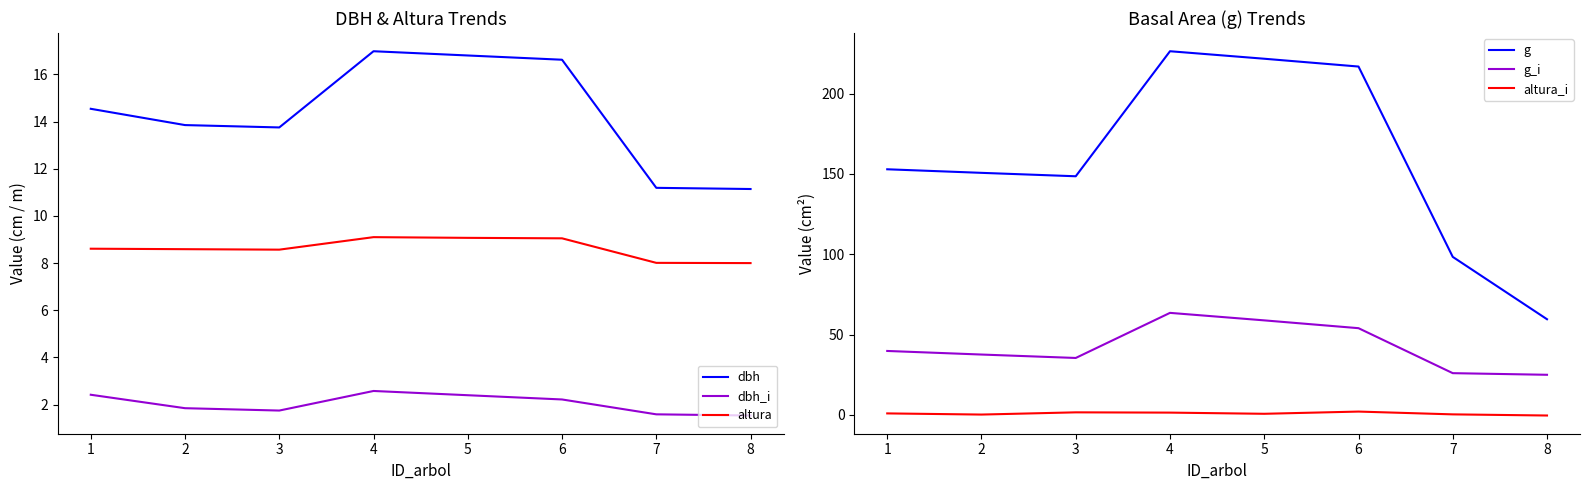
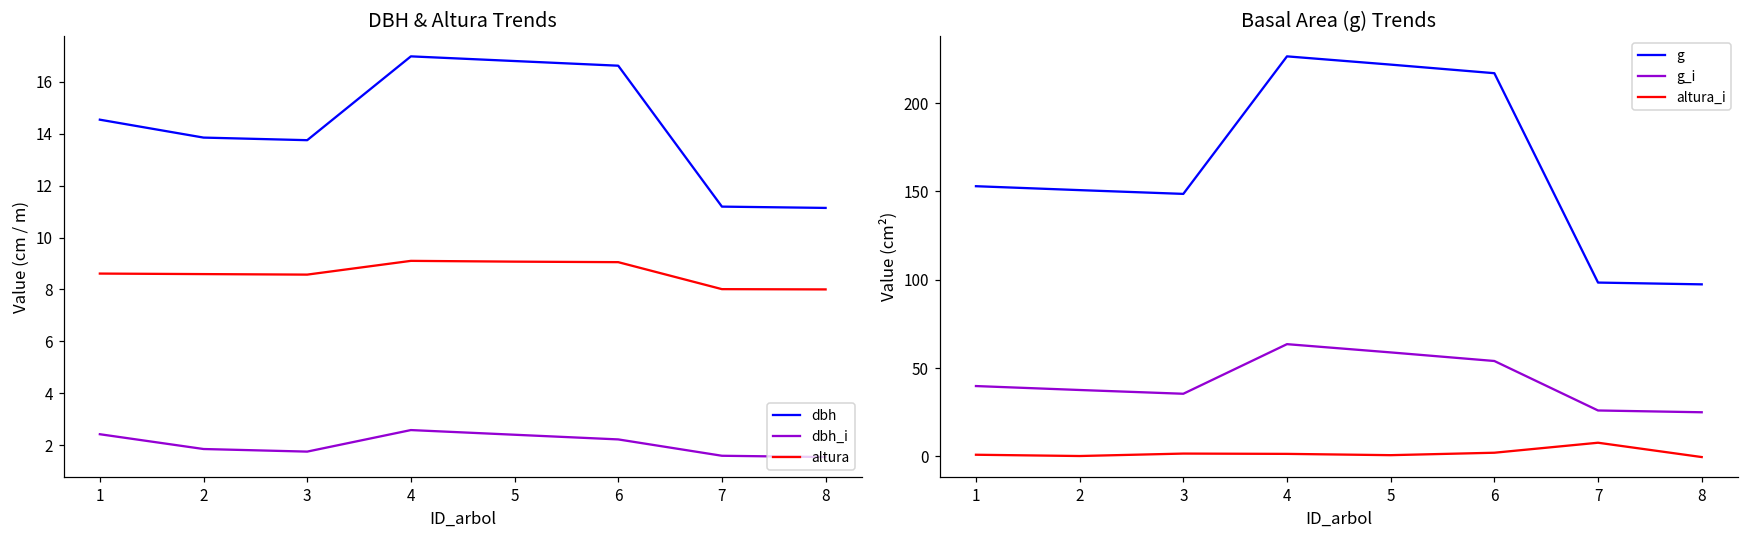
Basal Area (g) Trends, altura_i, 7: 0 -> 8
Basal Area (g) Trends, g, 8: 60 -> 97
